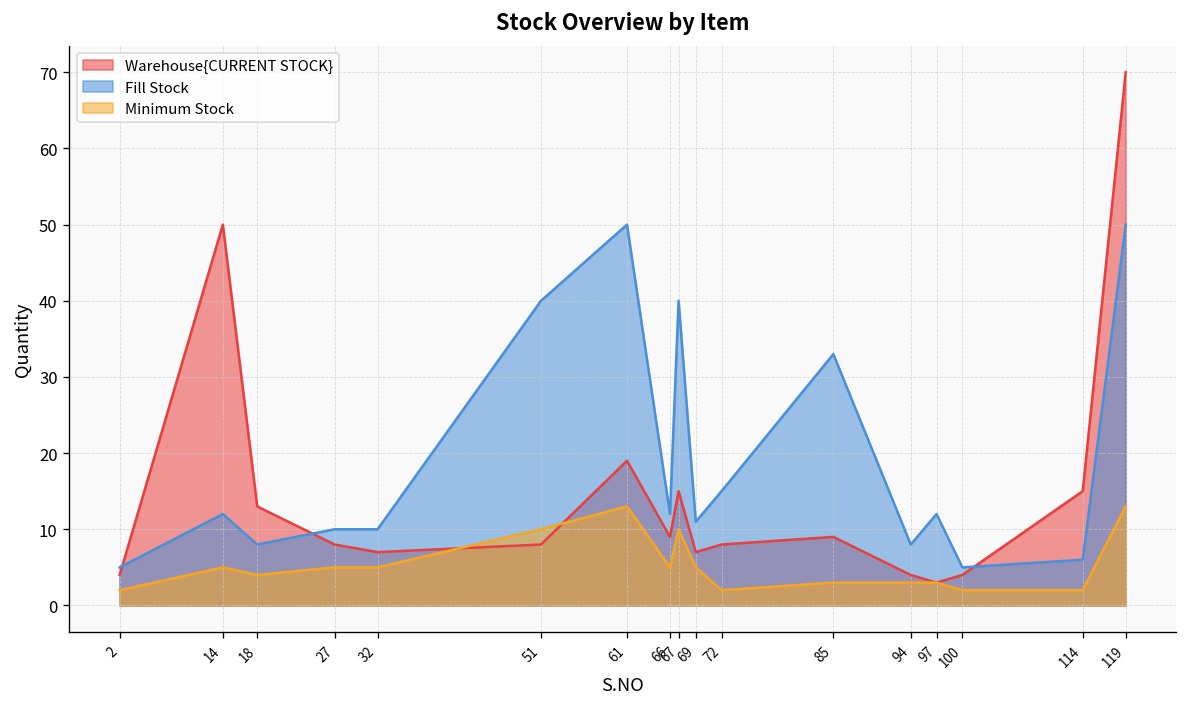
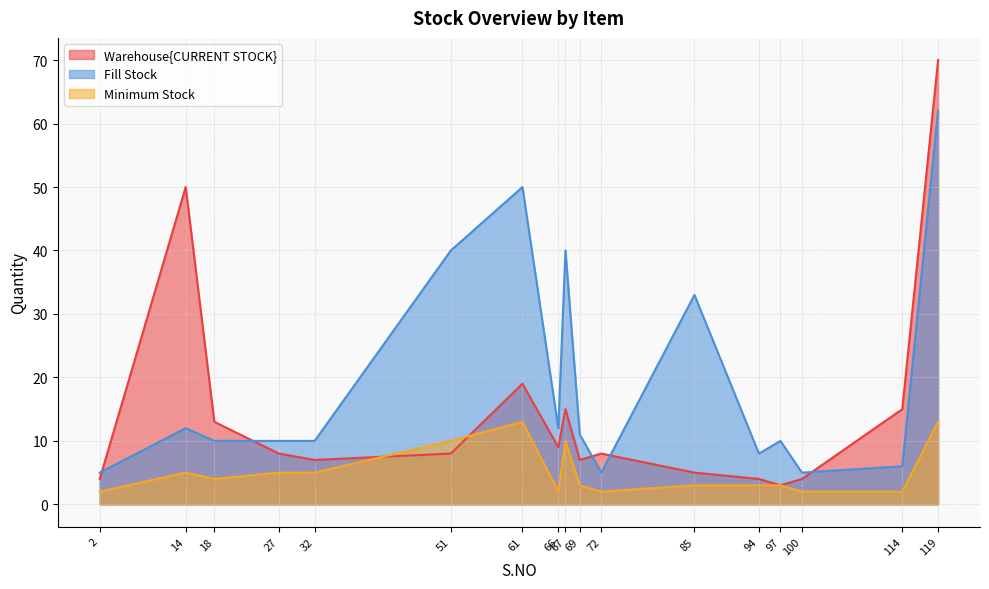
Fill Stock, 18: 8 -> 10
Minimum Stock, 66: 5 -> 2
Minimum Stock, 69: 5 -> 3
Fill Stock, 72: 15 -> 5
Warehouse{CURRENT STOCK}, 85: 9 -> 5
Fill Stock, 97: 12 -> 10
Fill Stock, 119: 50 -> 62
